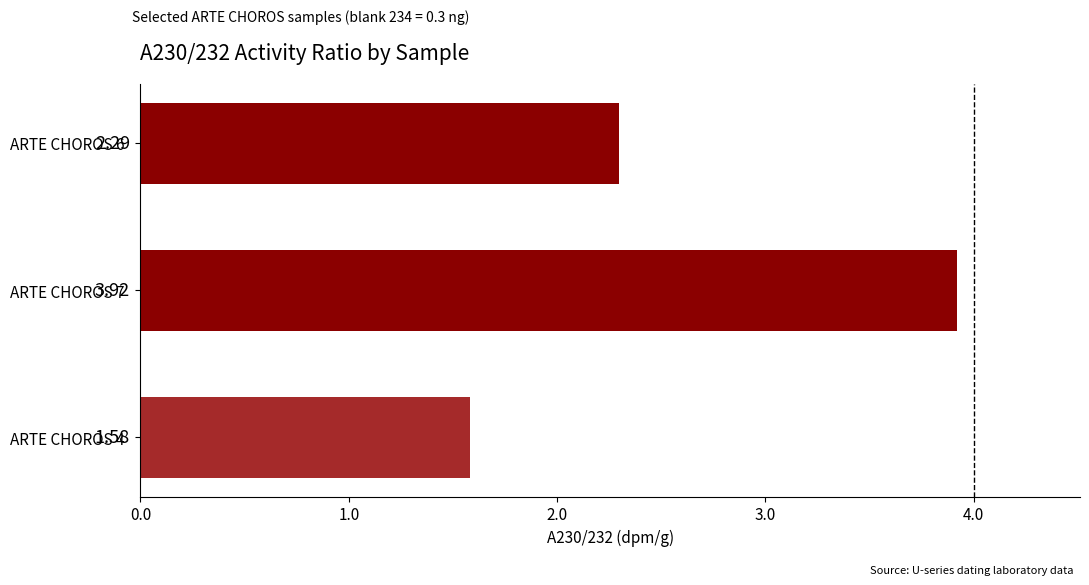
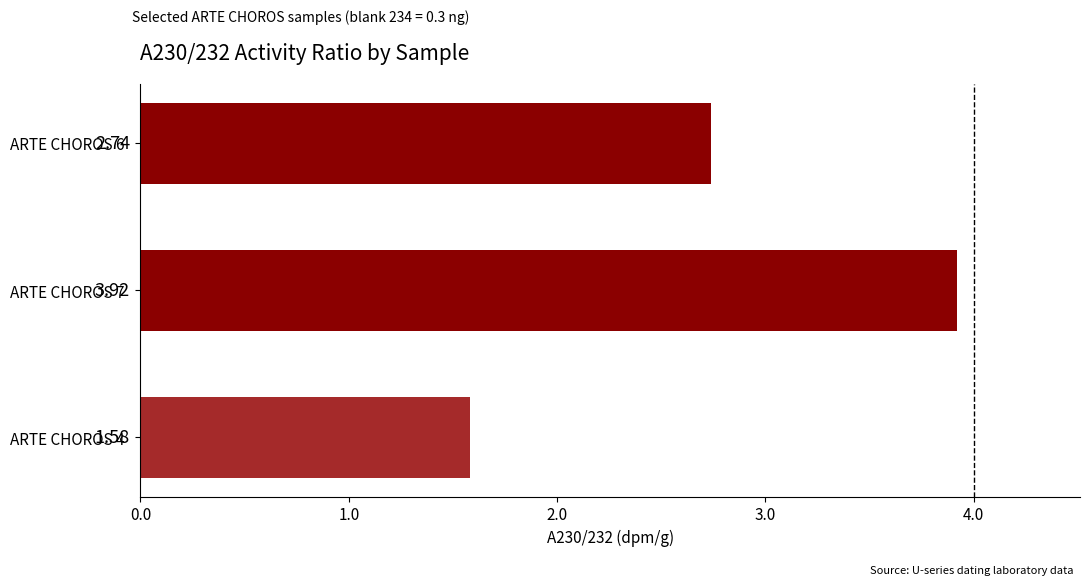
ARTE CHOROS 6: 2.29 -> 2.74
